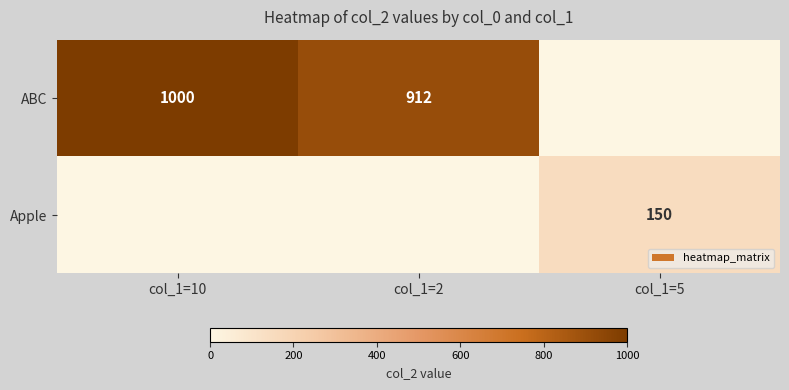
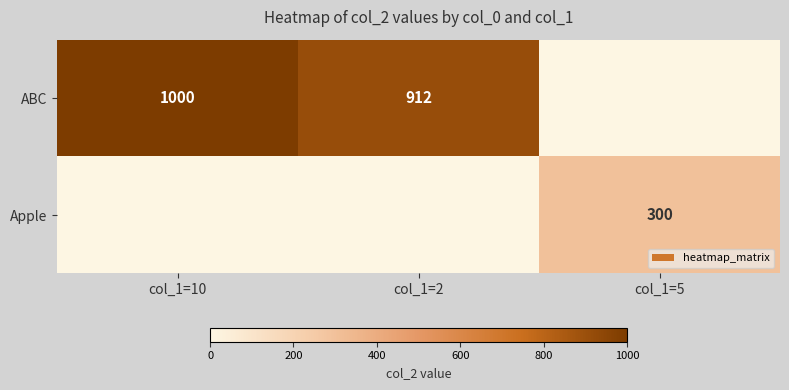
Apple, col_1=5: 150 -> 300
